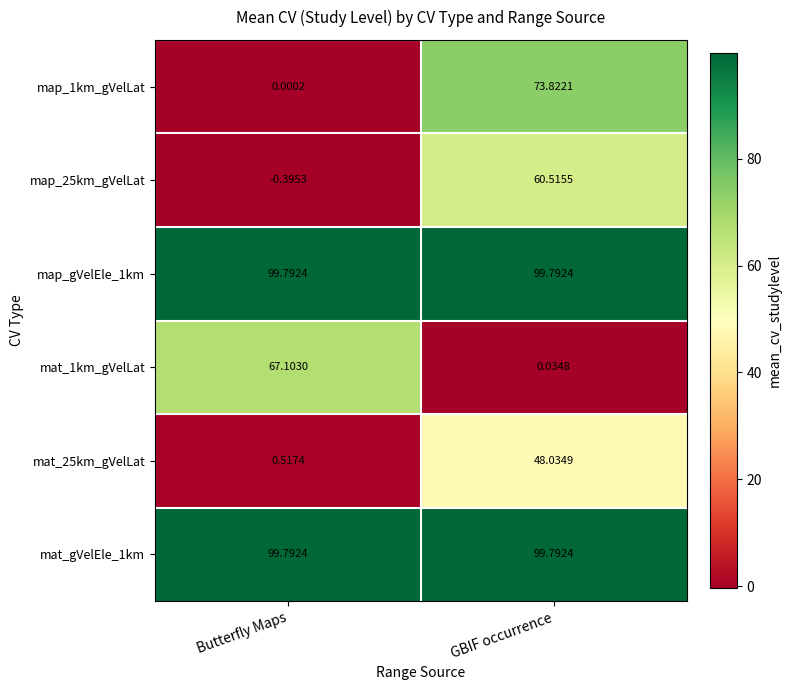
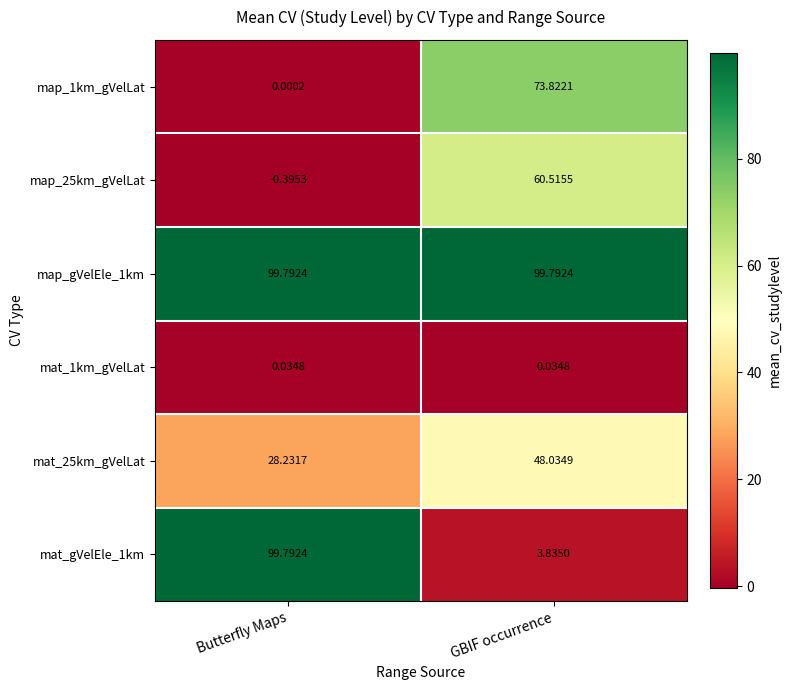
mat_1km_gVelLat, Butterfly Maps: 67.1030 -> 0.0348
mat_25km_gVelLat, Butterfly Maps: 0.5174 -> 28.2317
mat_gVelEle_1km, GBIF occurrence: 99.7924 -> 3.8350
